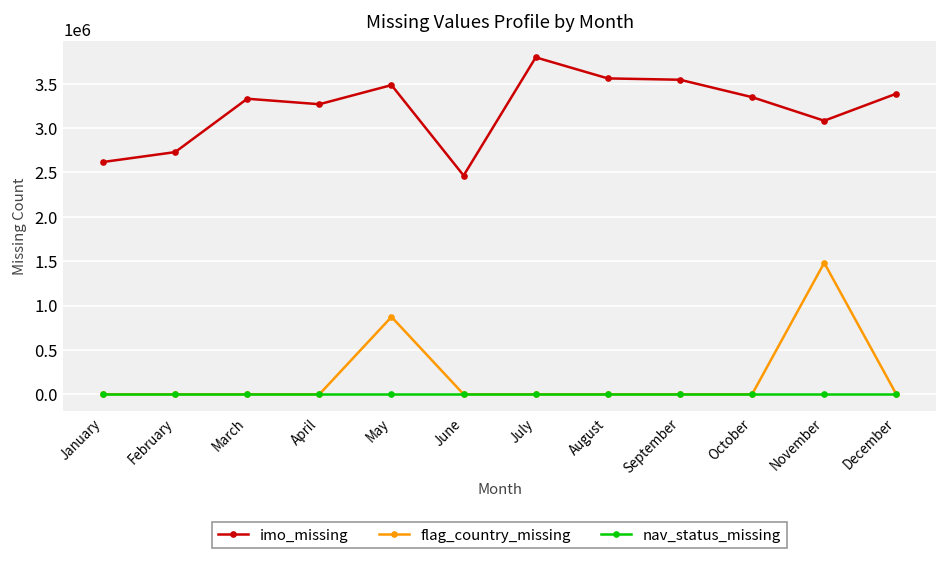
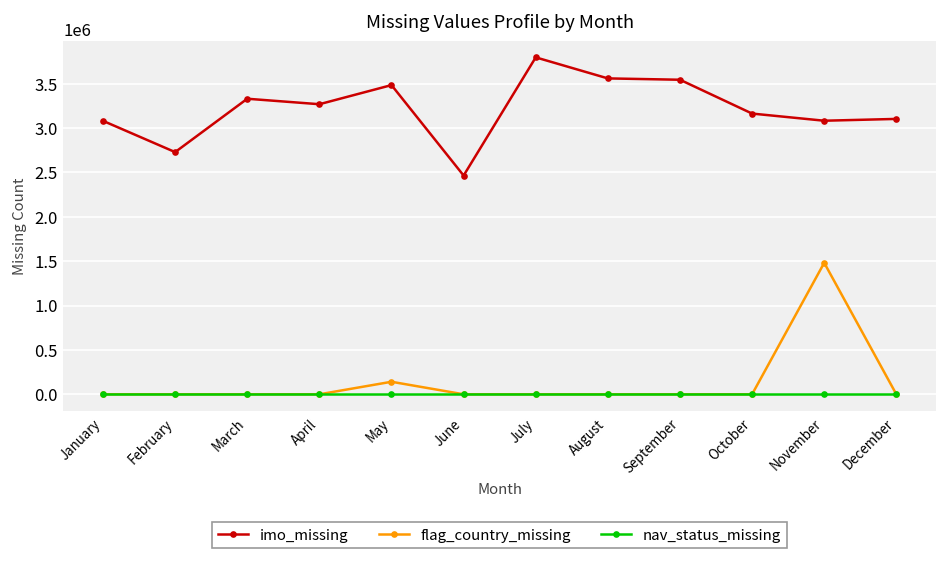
imo_missing, January: 2600000 -> 3100000
flag_country_missing, May: 900000 -> 100000
imo_missing, October: 3300000 -> 3200000
imo_missing, December: 3400000 -> 3100000
